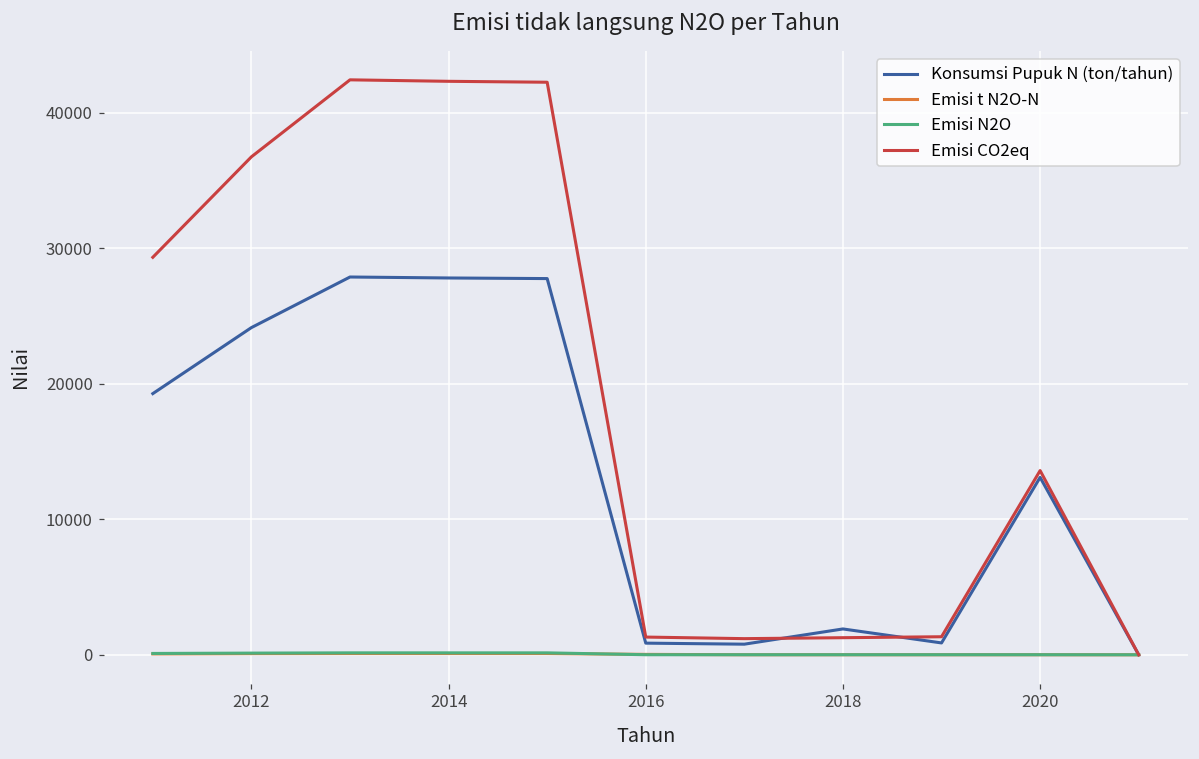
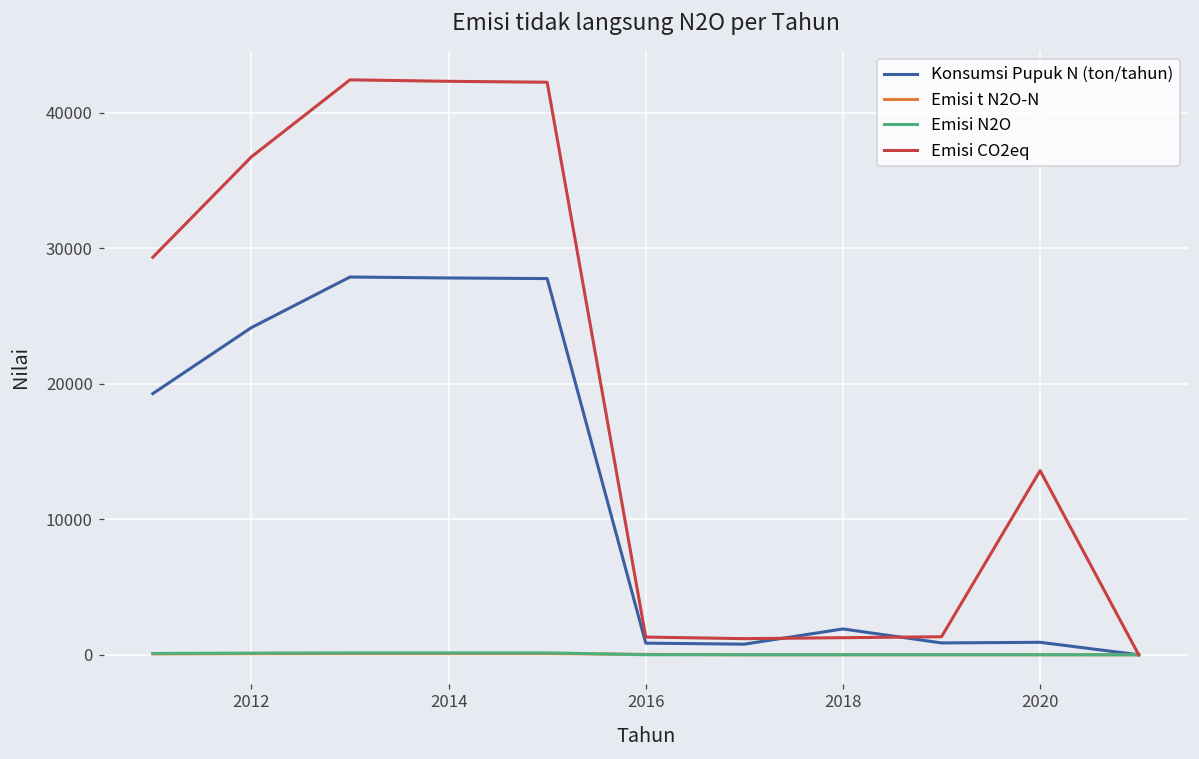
Konsumsi Pupuk N (ton/tahun), 2020: 13100 -> 900
